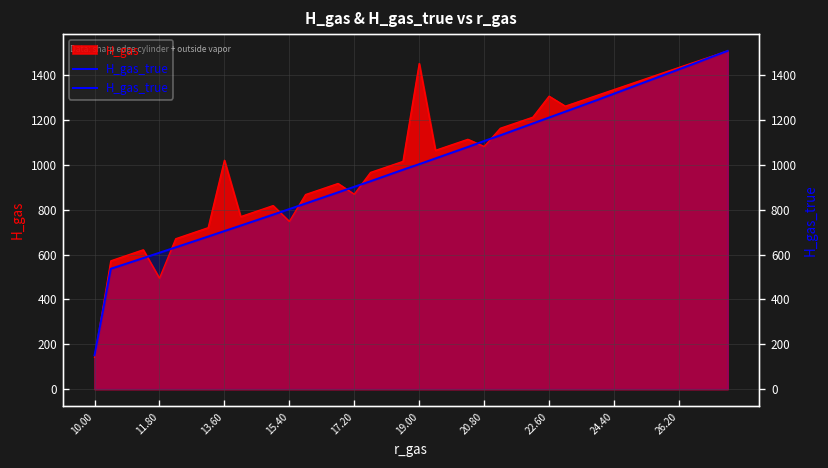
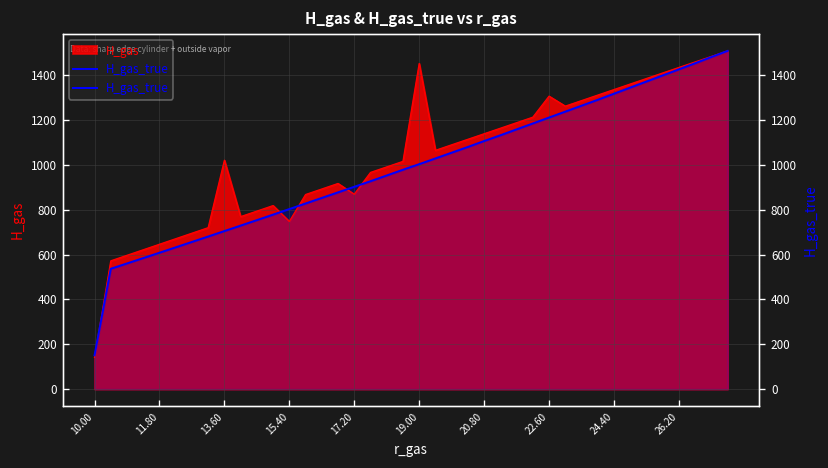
H_gas, 11.80: 490 -> 650
H_gas, 20.80: 1080 -> 1140
